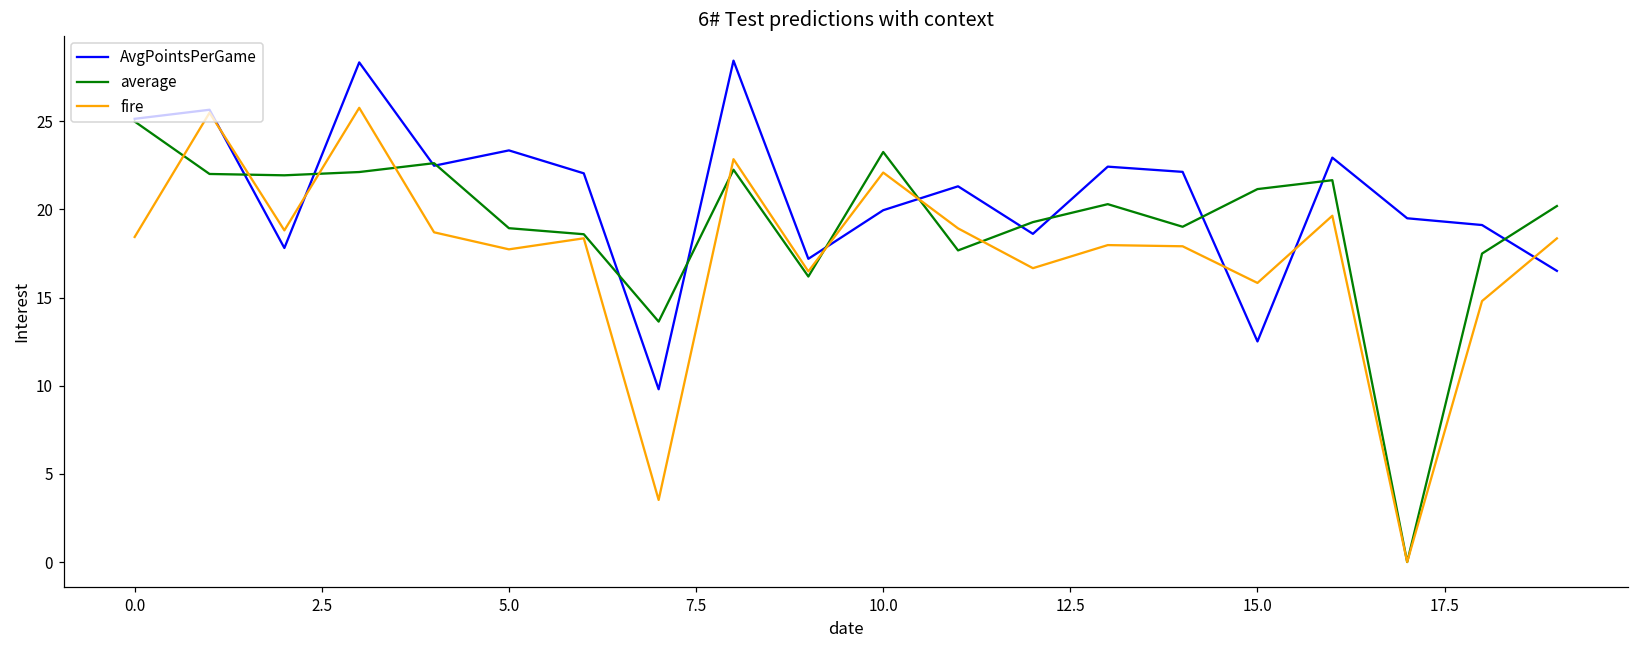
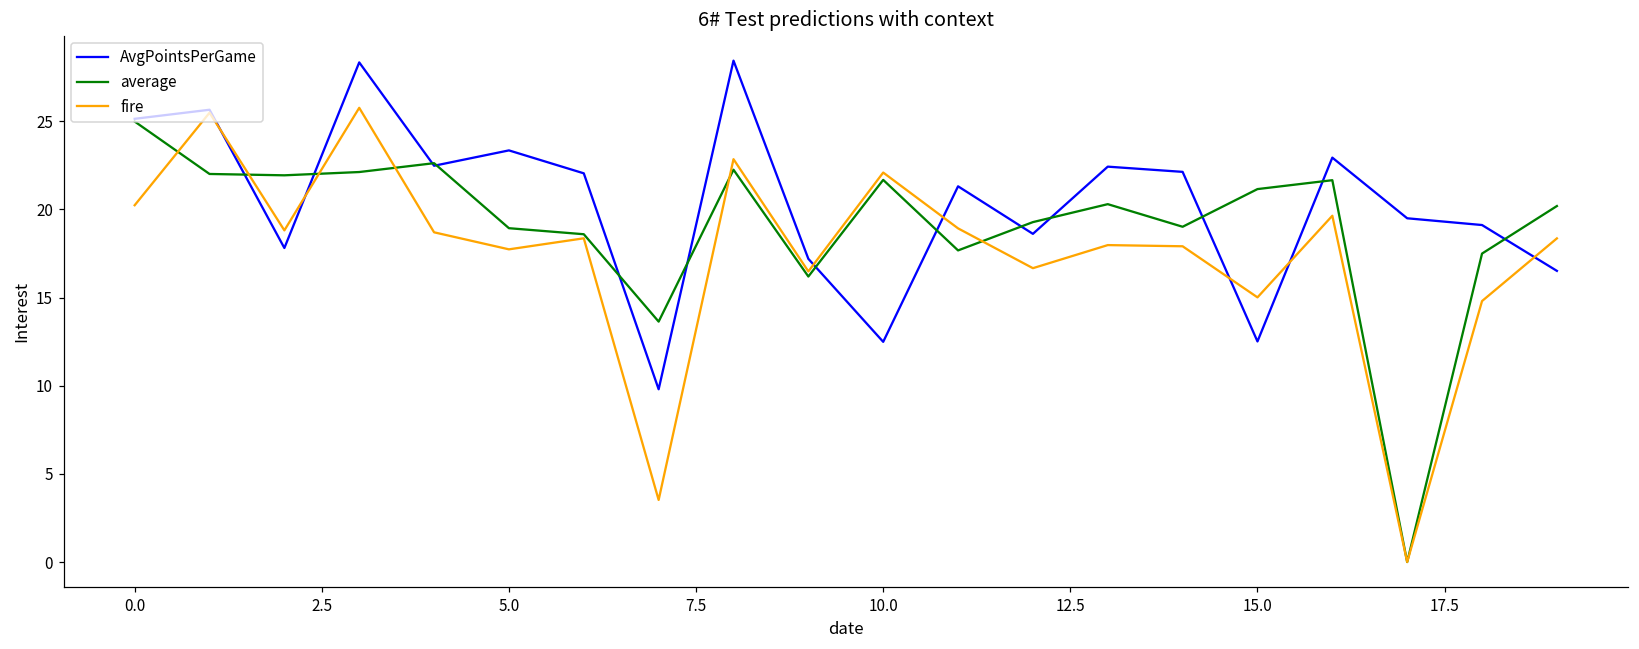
fire, 0.0: 18.4 -> 20.2
AvgPointsPerGame, 10.0: 20.0 -> 12.5
average, 10.0: 23.3 -> 21.7
fire, 15.0: 15.8 -> 15.0
